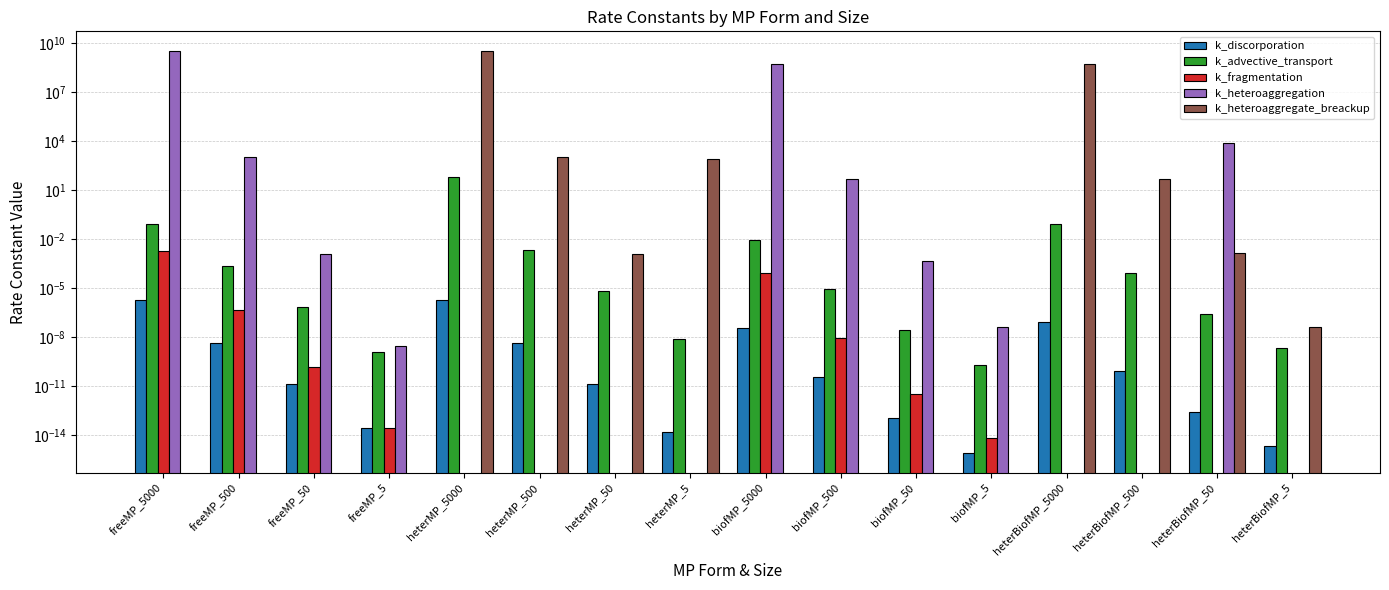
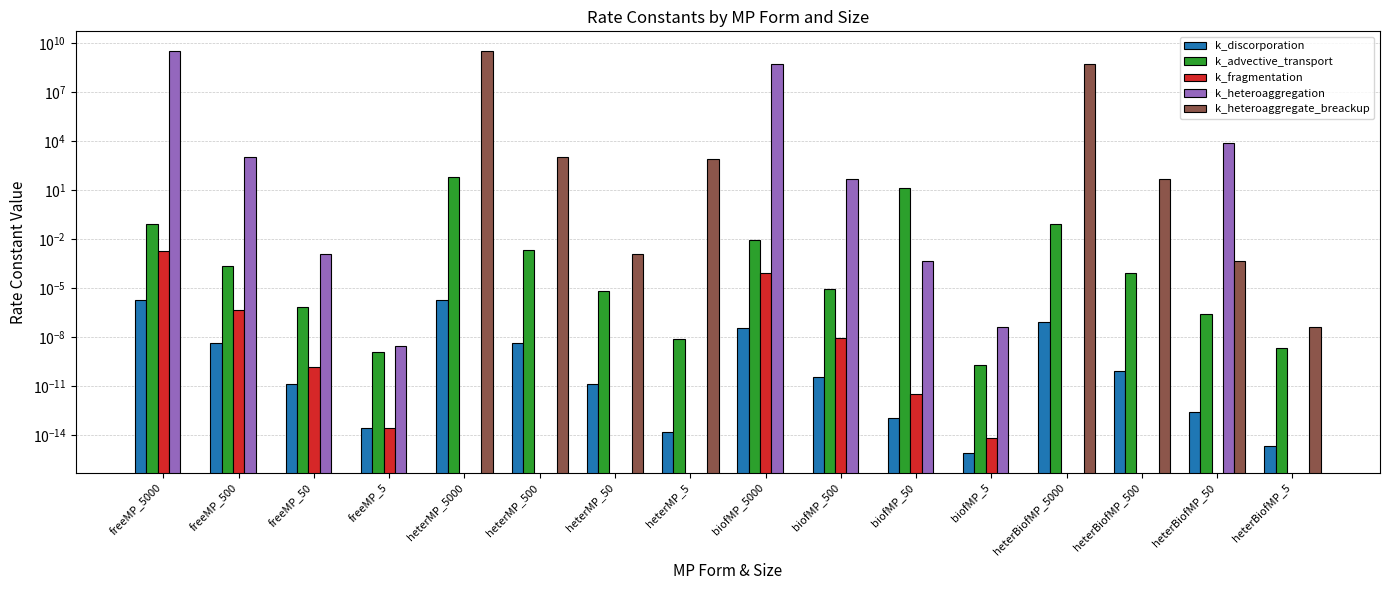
k_advective_transport, biofMP_50: 0 -> 10
k_heteroaggregate_breackup, heterBiofMP_50: 0.002 -> 0.0005
